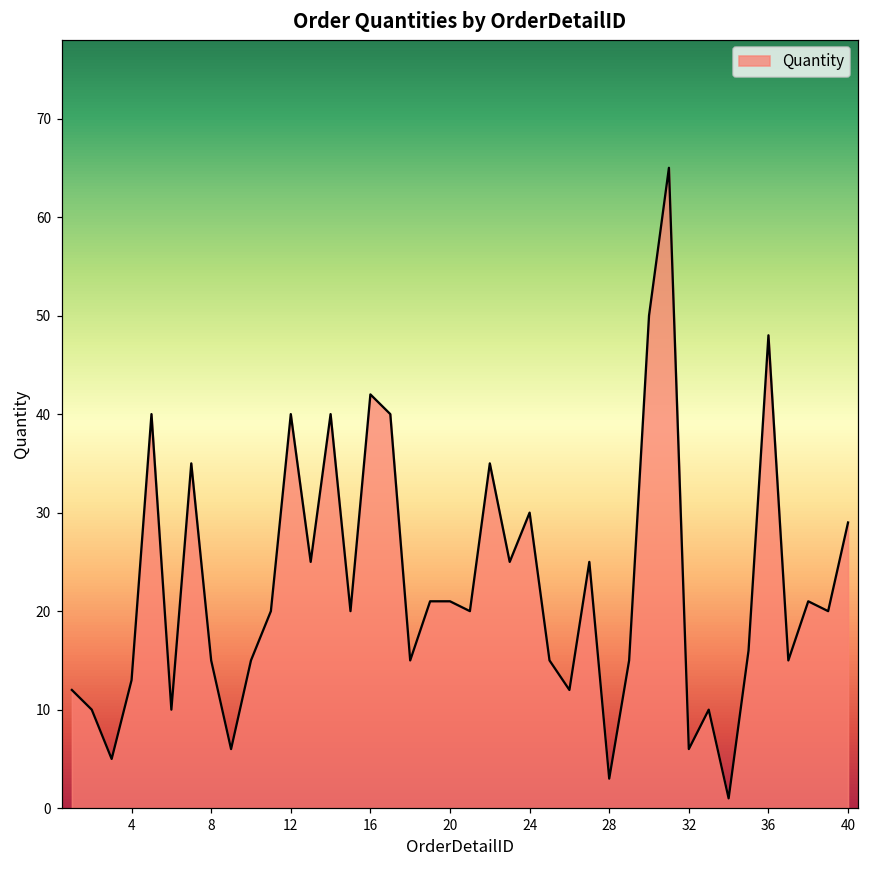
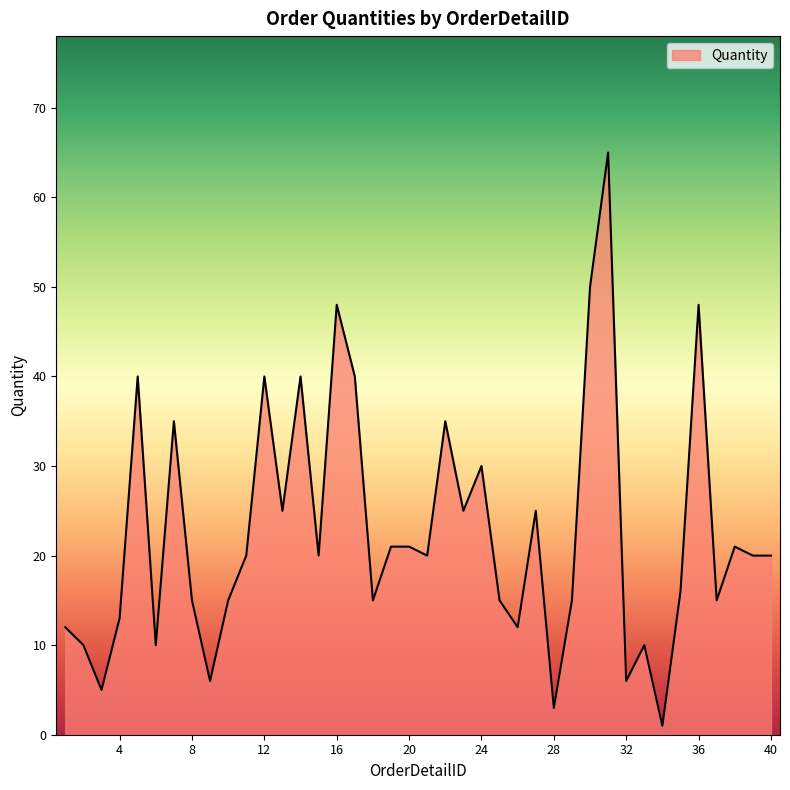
16: 42 -> 48
40: 29 -> 20
